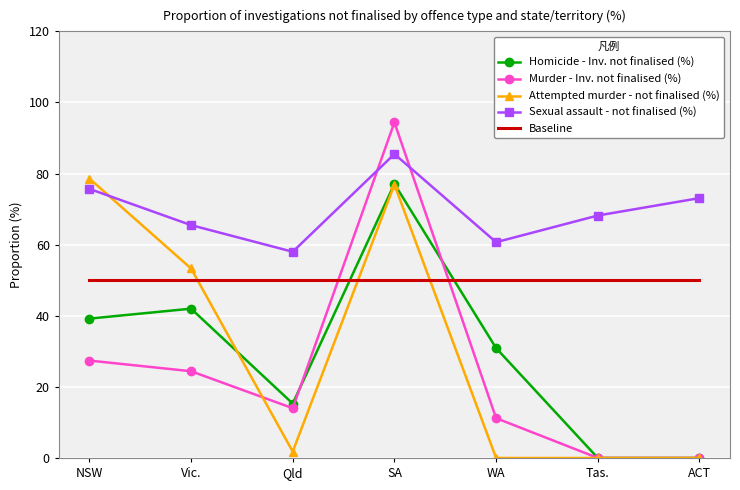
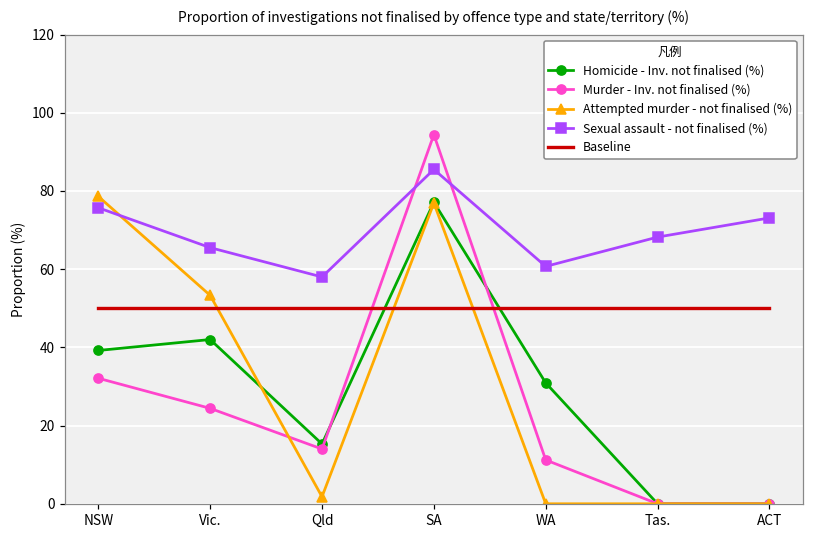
Murder - Inv. not finalised (%), NSW: 27 -> 32
